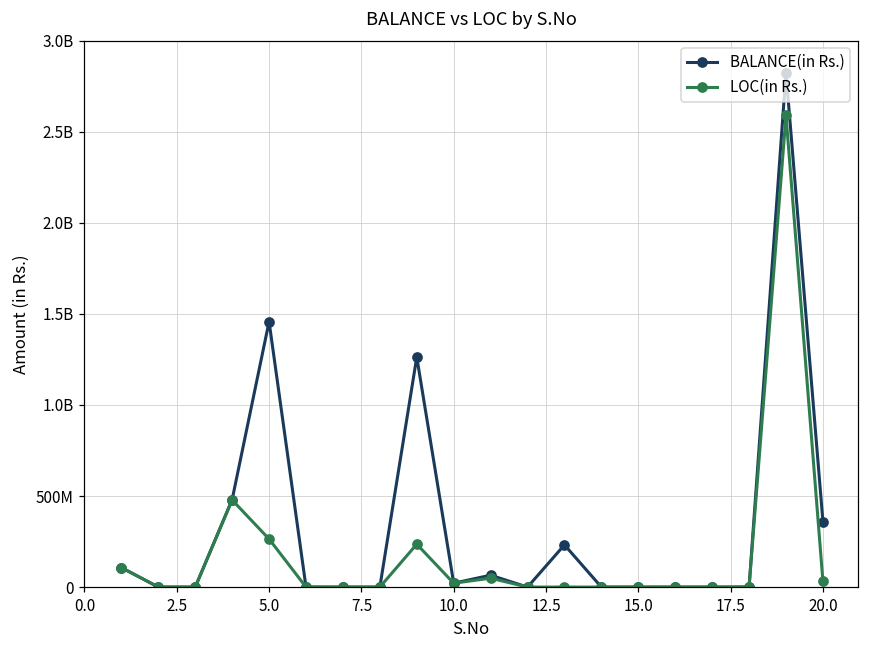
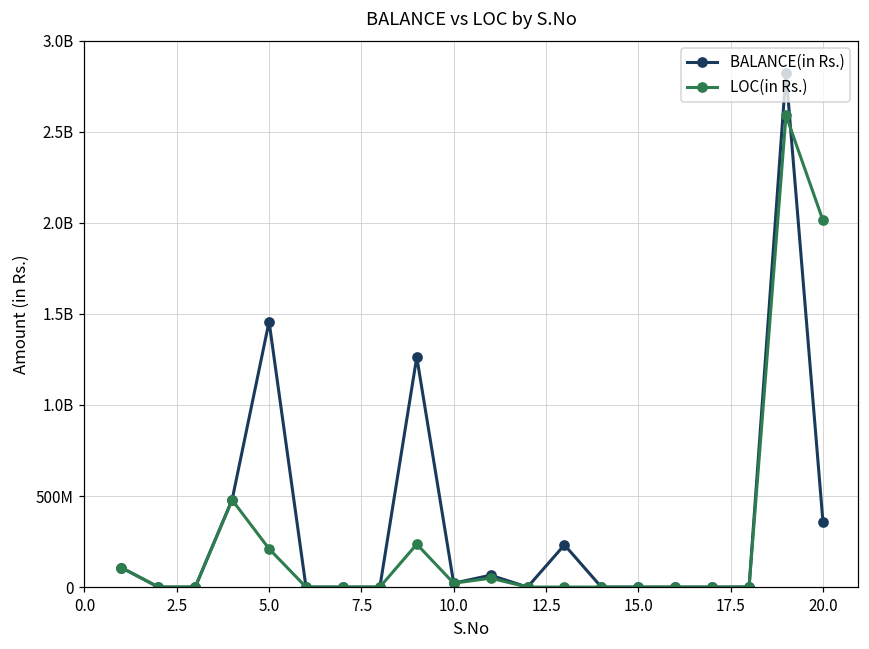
LOC(in Rs.), 5.0: 260000000 -> 210000000
LOC(in Rs.), 20.0: 30000000 -> 2010000000
